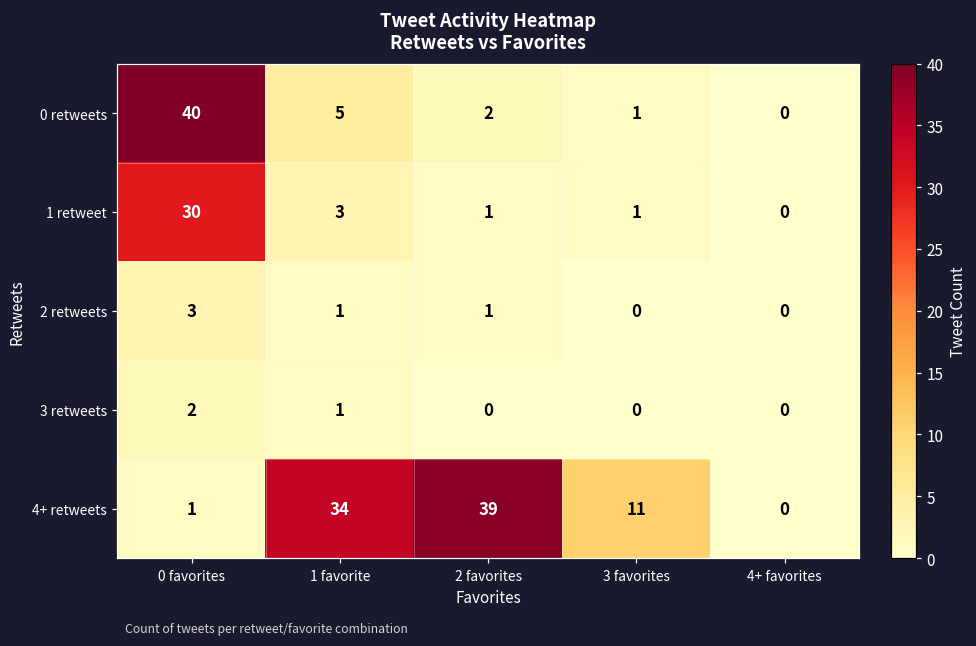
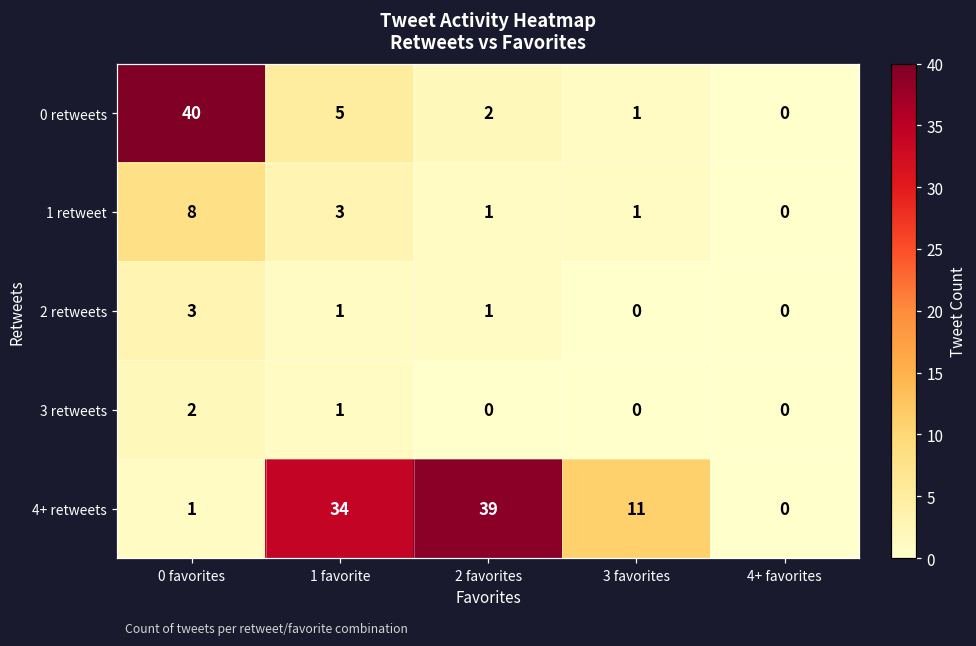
1 retweet, 0 favorites: 30 -> 8
